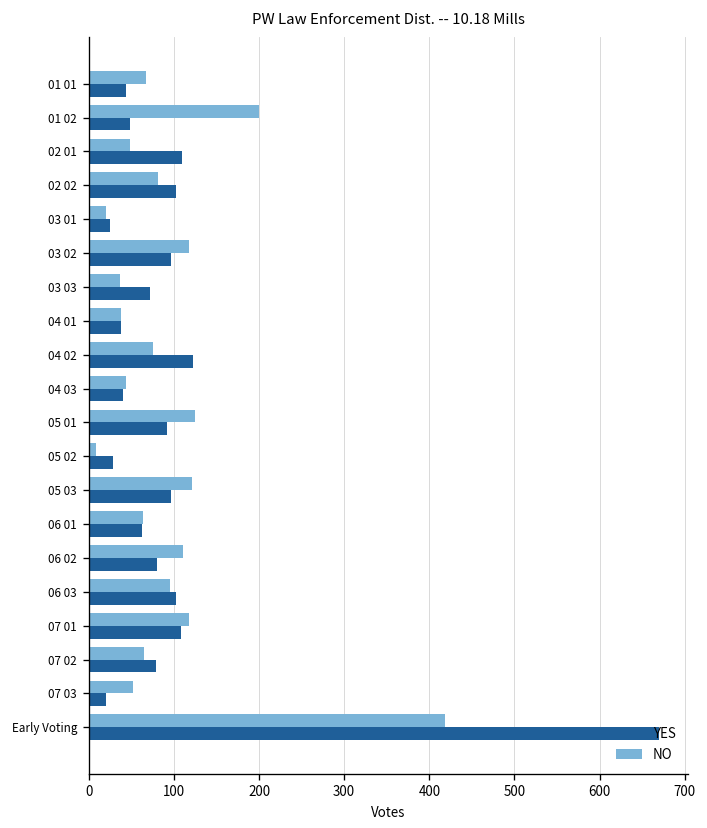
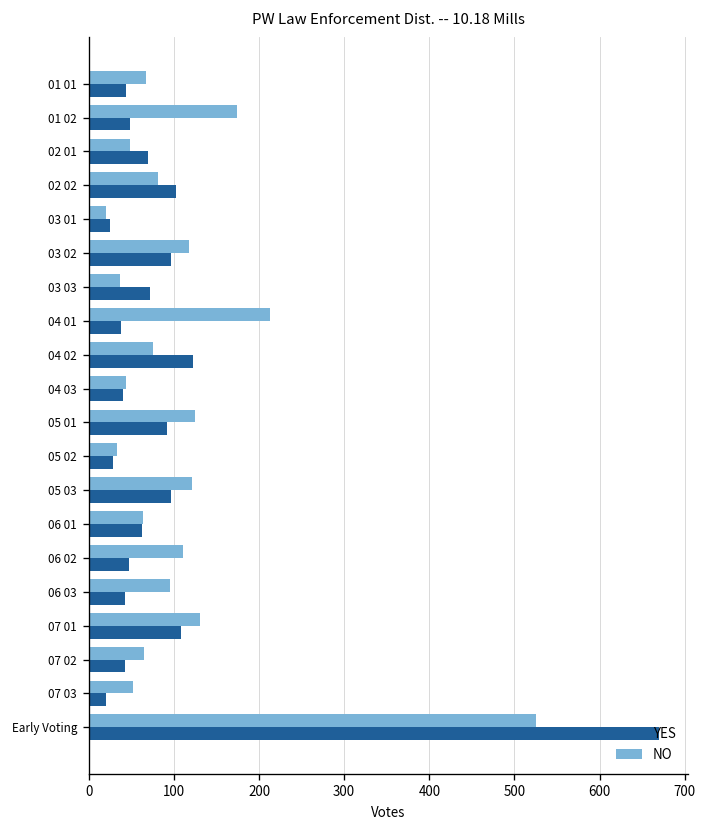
NO, 01 02: 200 -> 170
YES, 02 01: 110 -> 70
NO, 04 01: 40 -> 210
NO, 05 02: 10 -> 30
YES, 06 02: 80 -> 50
YES, 06 03: 100 -> 40
NO, 07 01: 120 -> 130
YES, 07 02: 80 -> 40
NO, Early Voting: 420 -> 530
